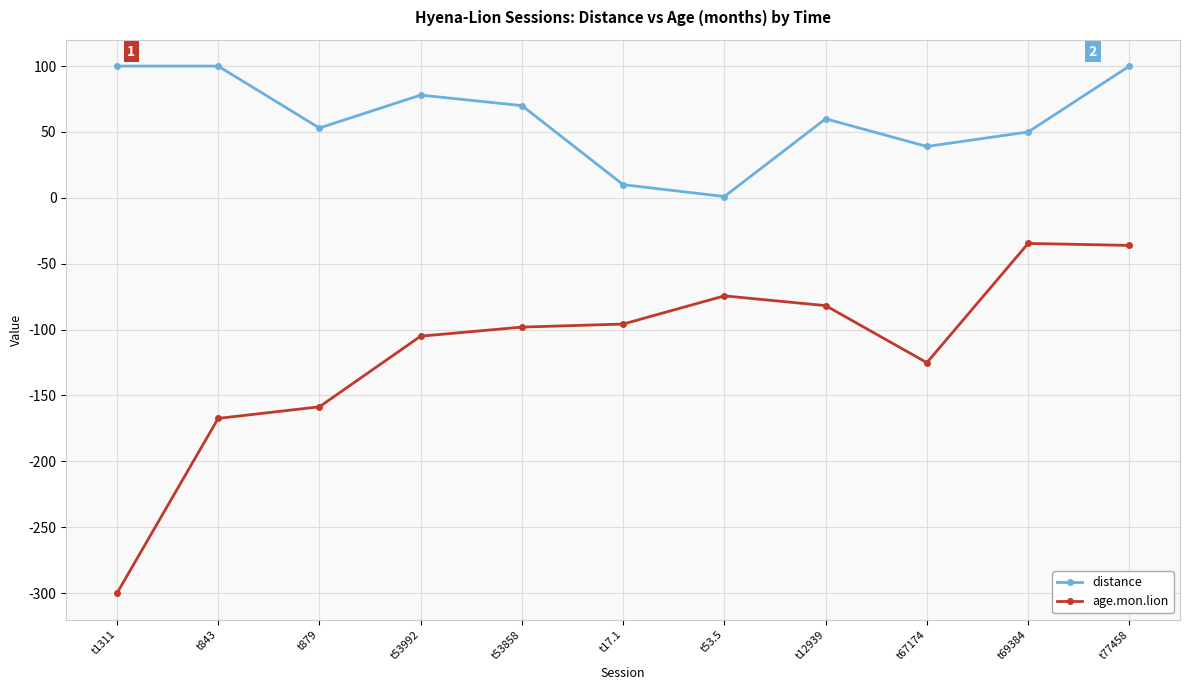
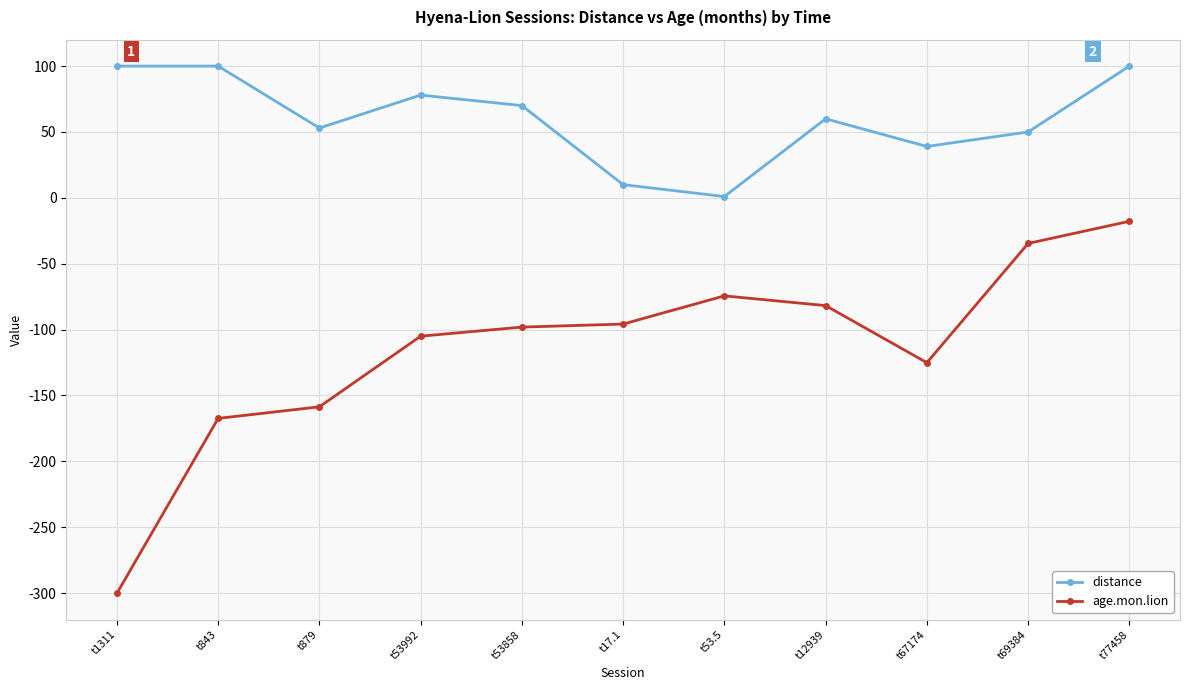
age.mon.lion, t77458: -36 -> -18
